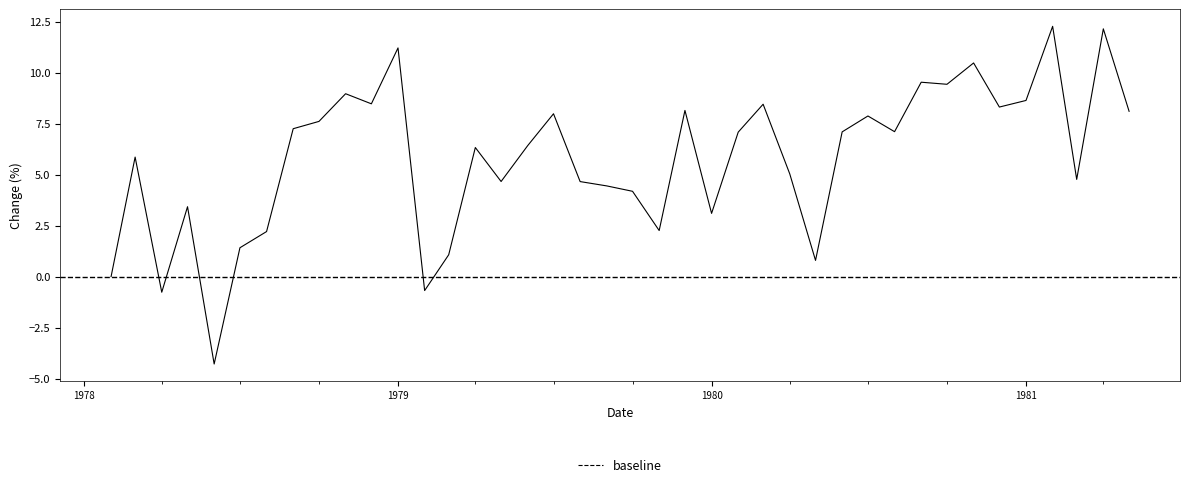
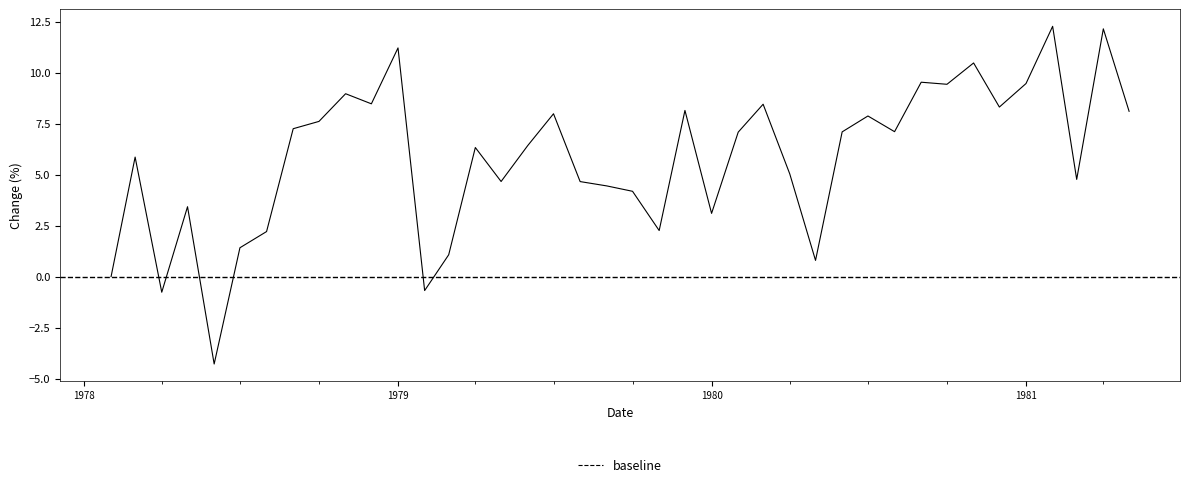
1981: 8.6 -> 9.5
